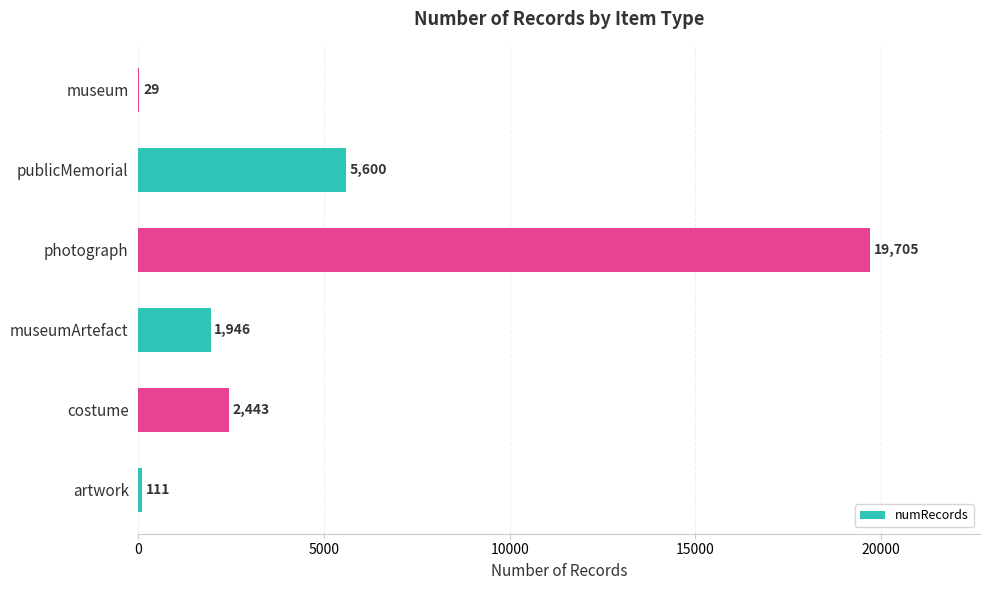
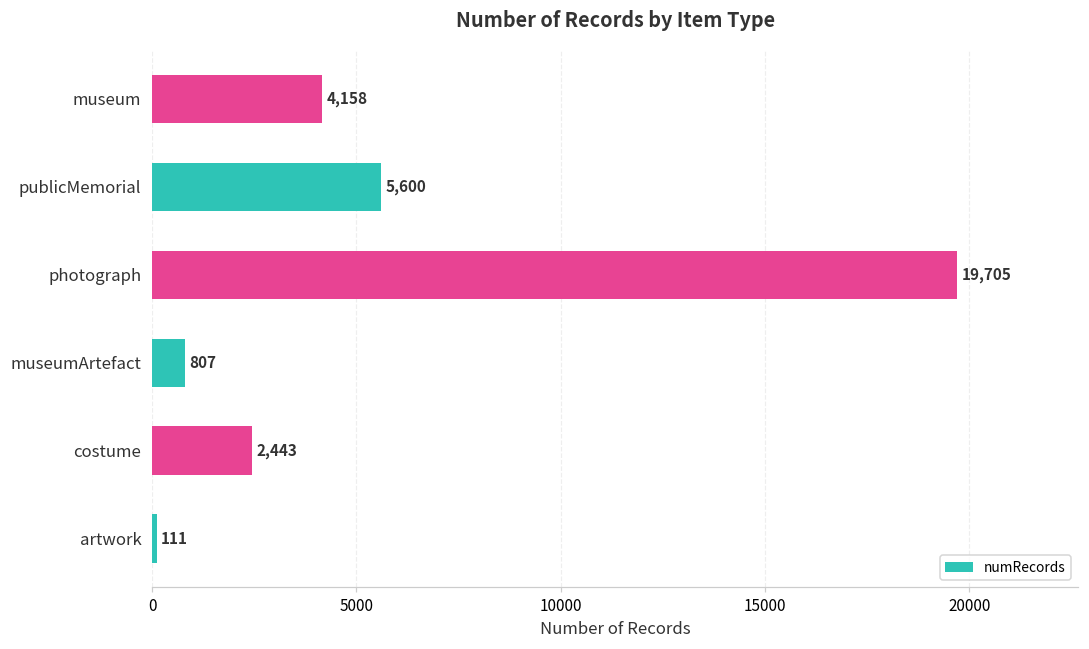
museum: 29 -> 4,158
museumArtefact: 1,946 -> 807
